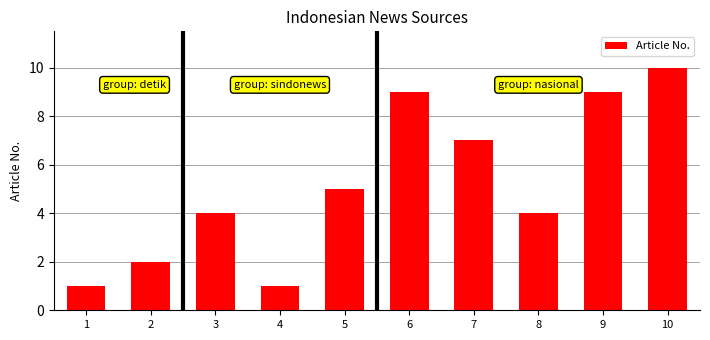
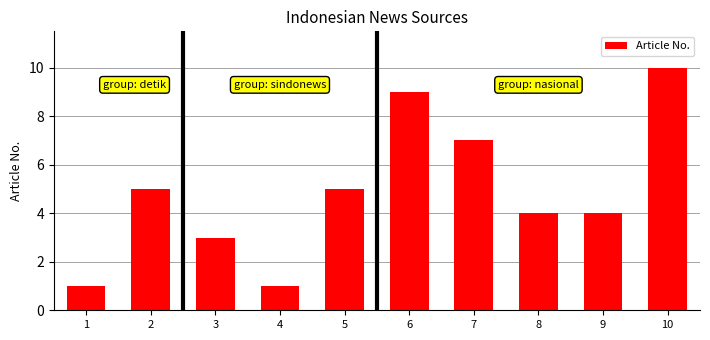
2: 2 -> 5
3: 4 -> 3
9: 9 -> 4
